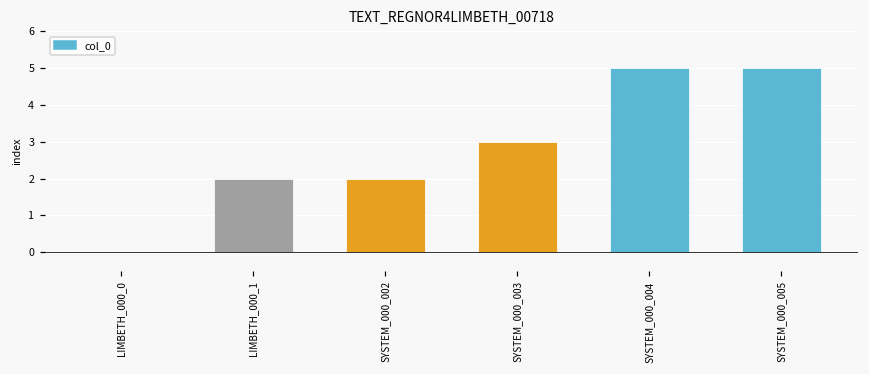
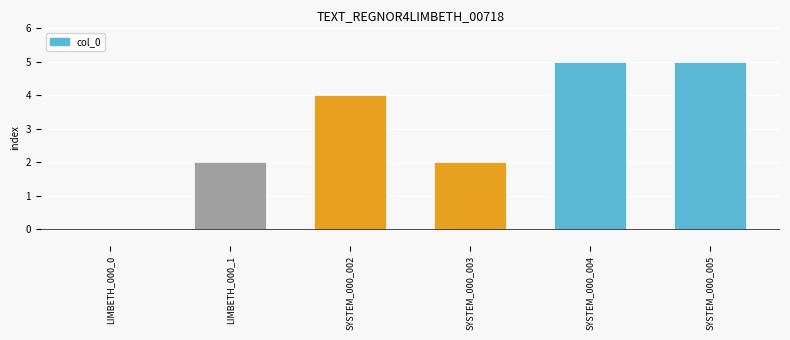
SYSTEM_000_002: 2 -> 4
SYSTEM_000_003: 3 -> 2
